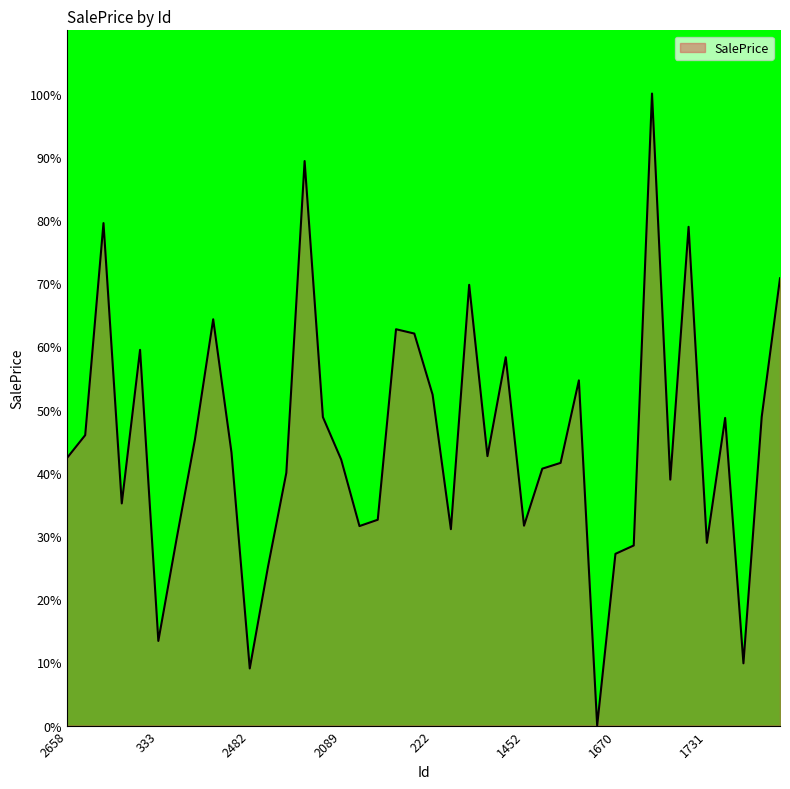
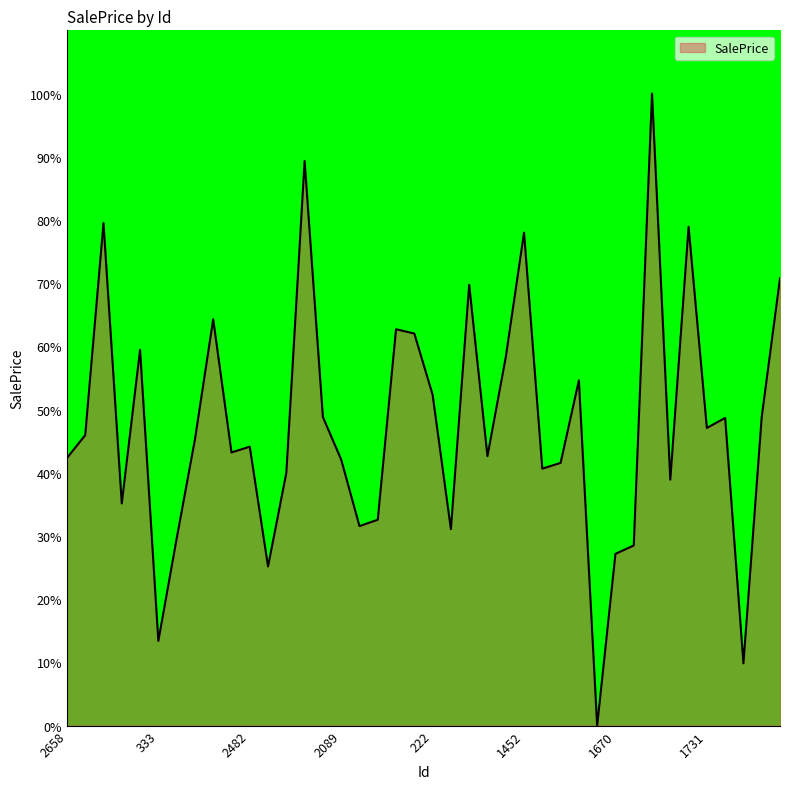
2482: 9% -> 44%
1452: 32% -> 78%
1731: 29% -> 47%
